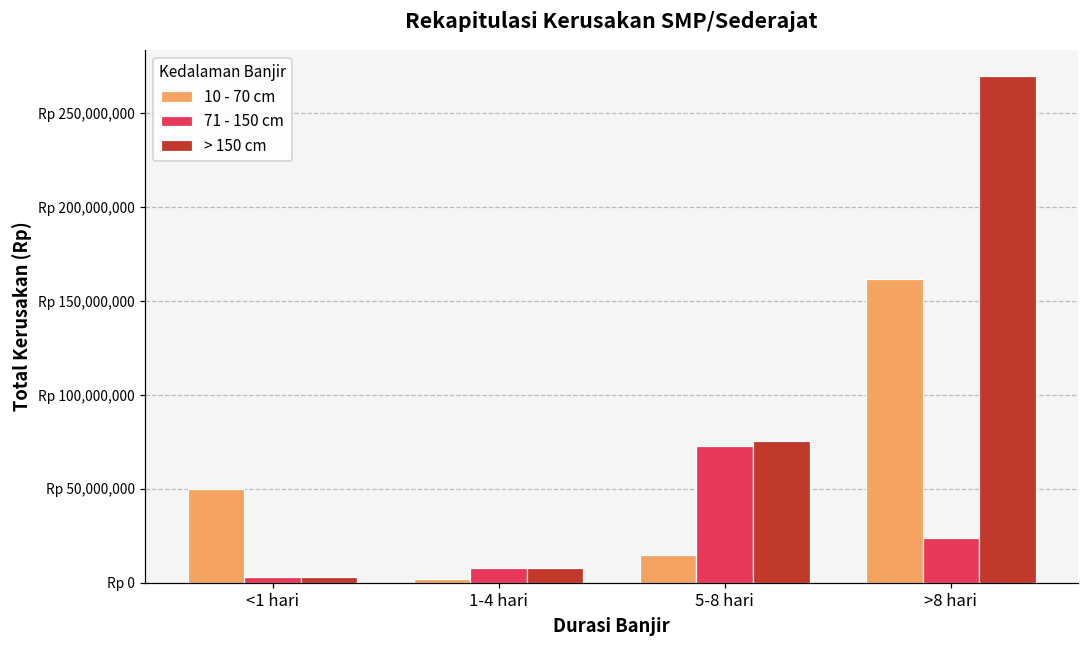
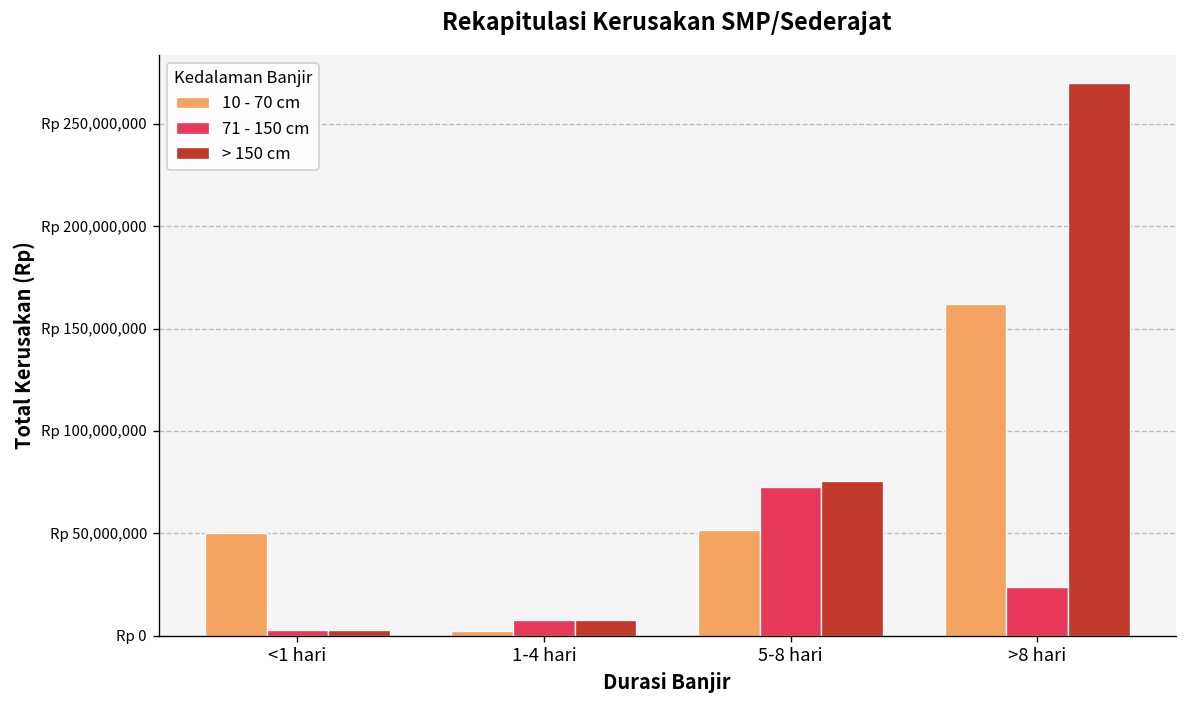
10 - 70 cm, 5-8 hari: Rp 15,000,000 -> Rp 51,000,000
